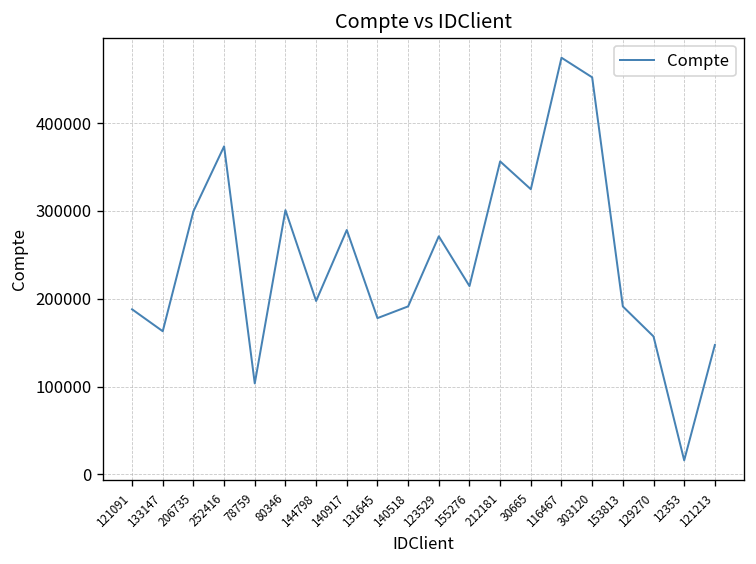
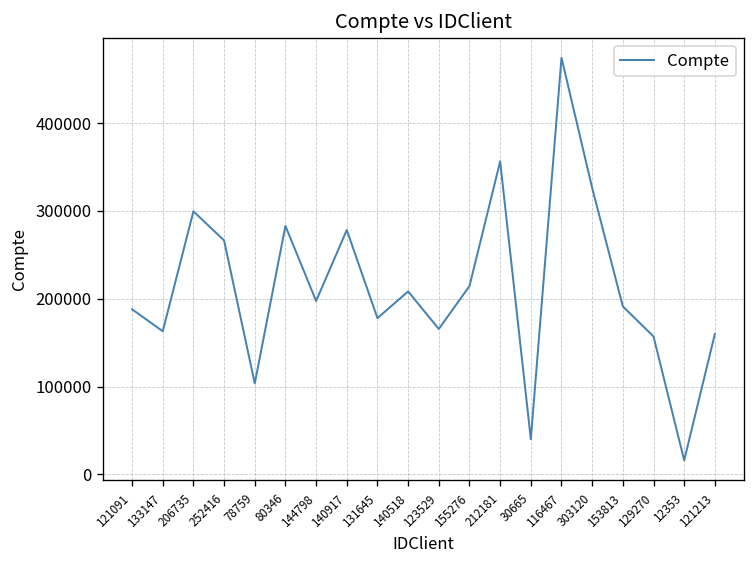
252416: 370000 -> 270000
80346: 300000 -> 280000
140518: 190000 -> 210000
123529: 270000 -> 170000
30665: 320000 -> 40000
303120: 450000 -> 330000
121213: 150000 -> 160000
